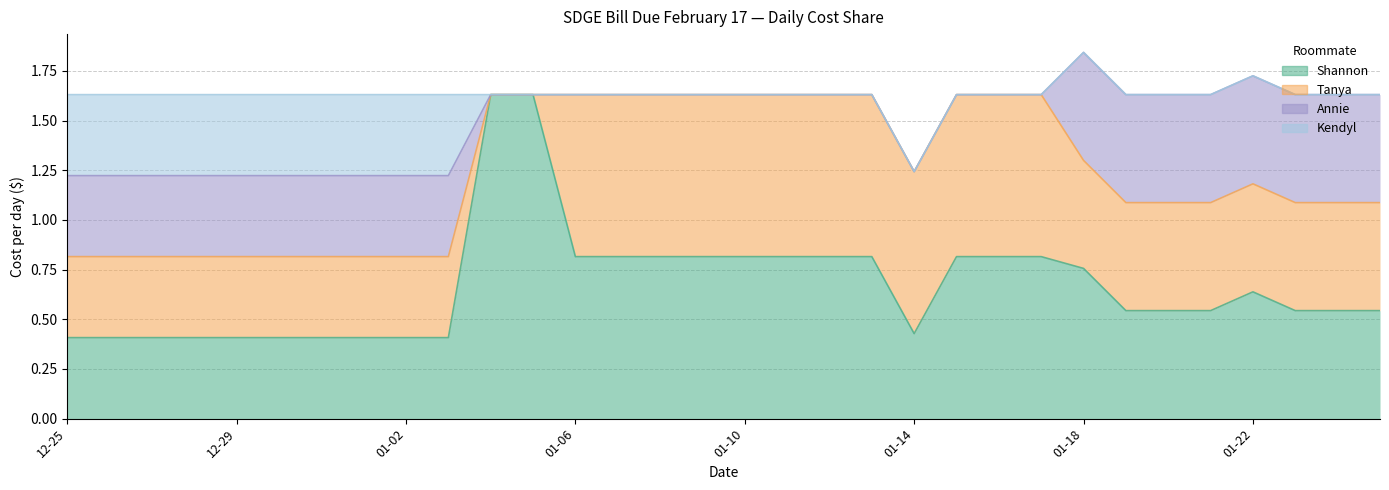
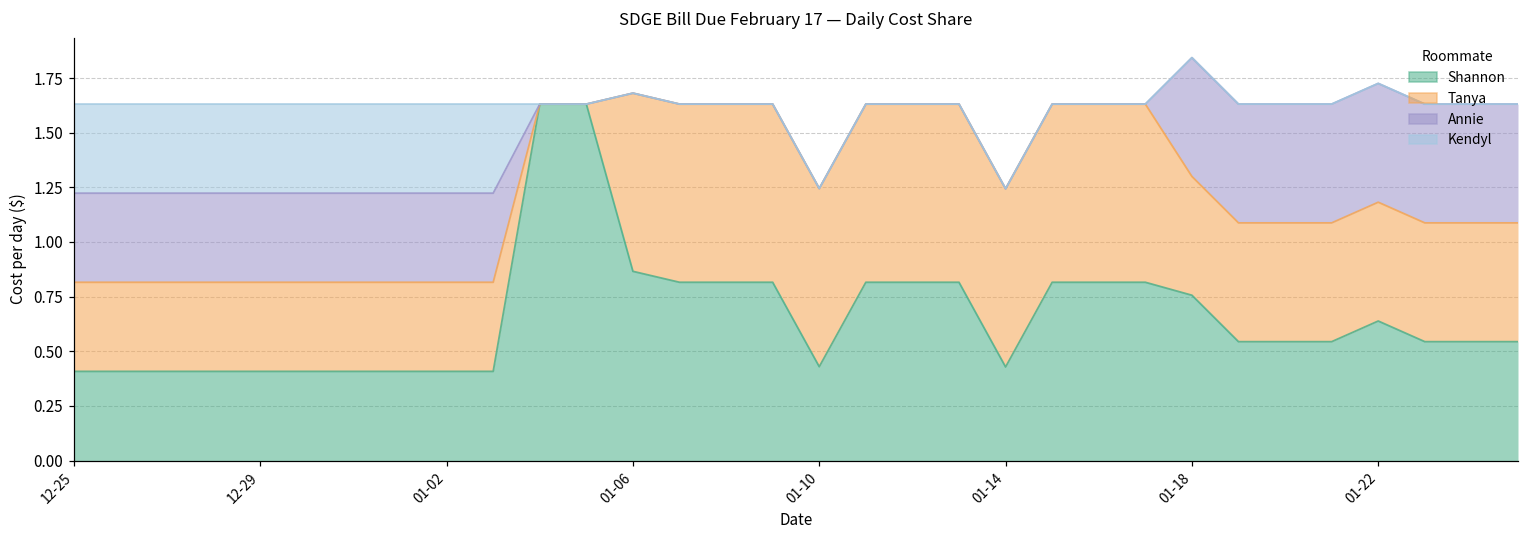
Shannon, 01-06: 0.82 -> 0.87
Shannon, 01-10: 0.82 -> 0.43
